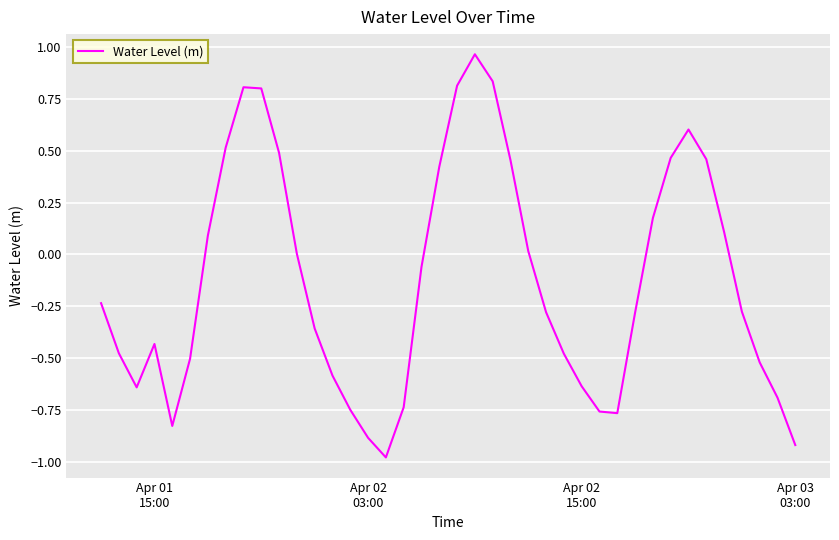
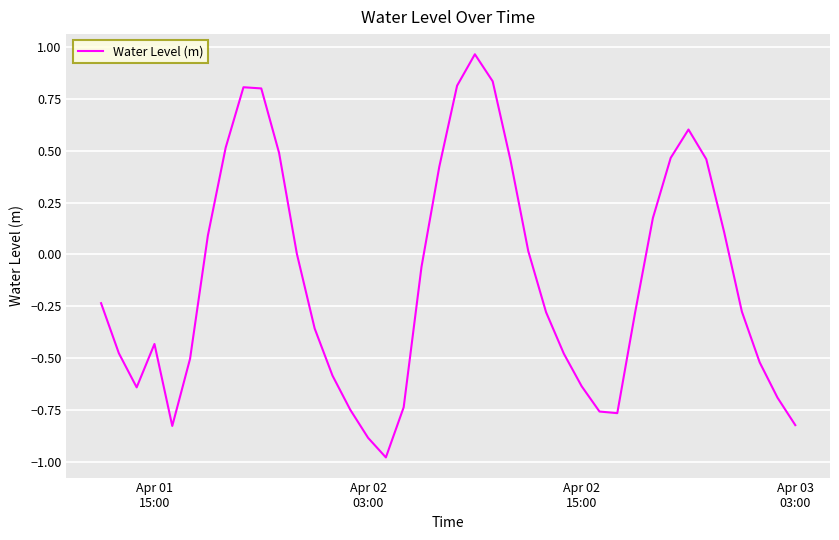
Apr 03 03:00: -0.92 -> -0.82
